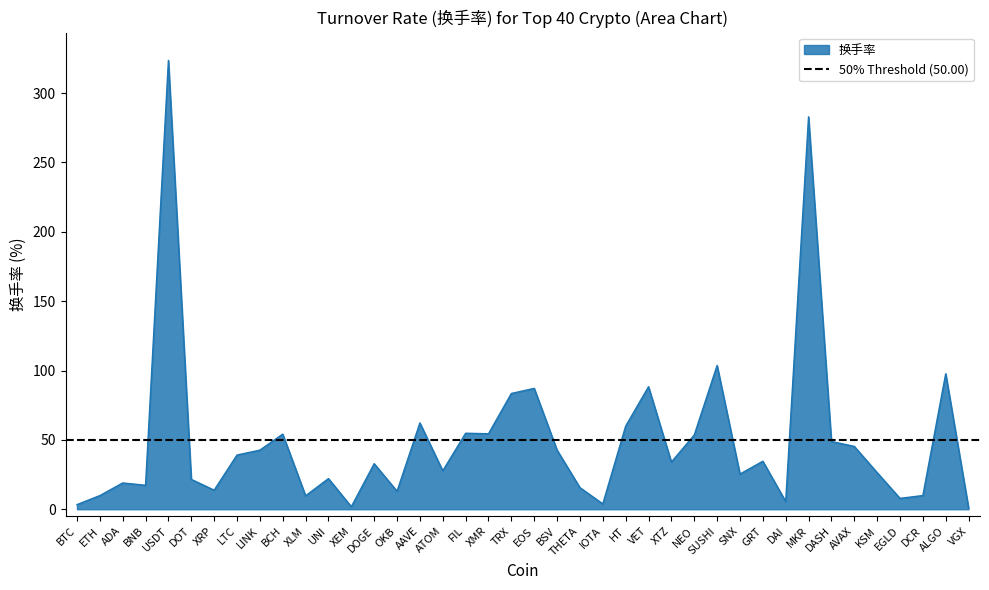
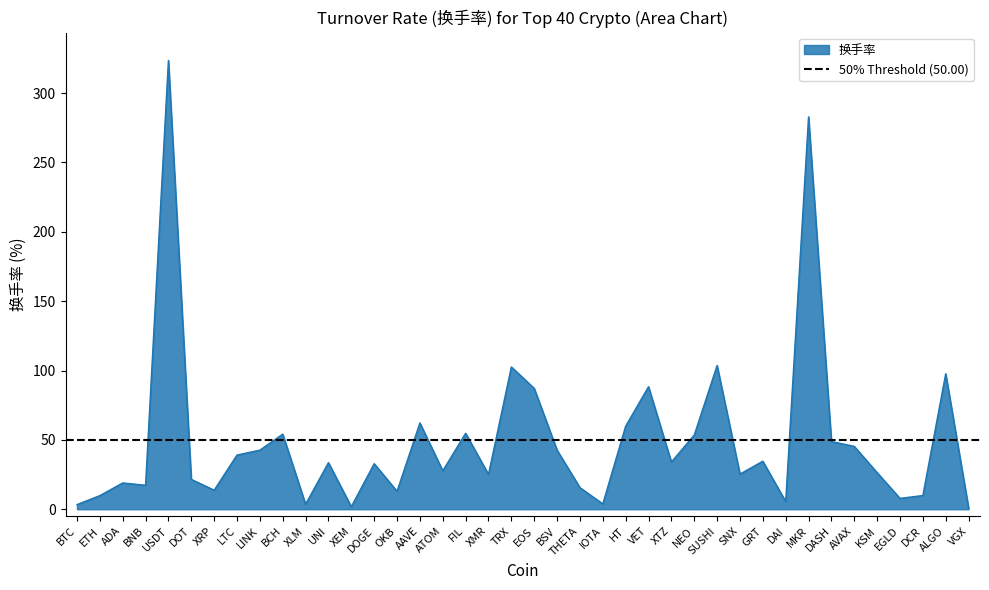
XLM: 10 -> 4
UNI: 22 -> 34
XMR: 54 -> 25
TRX: 83 -> 103
